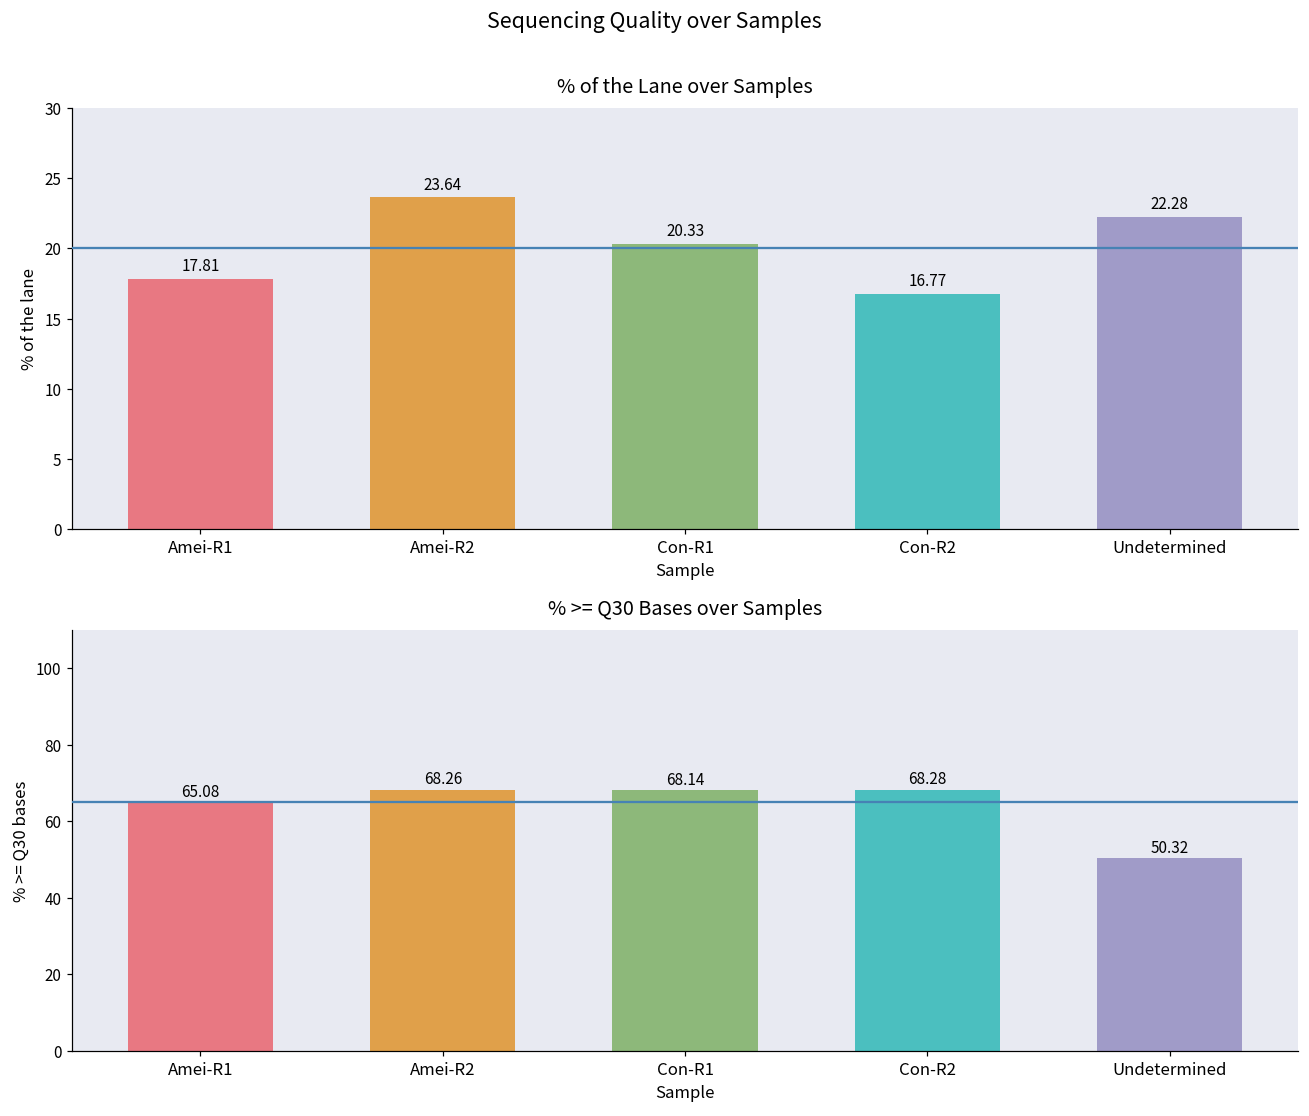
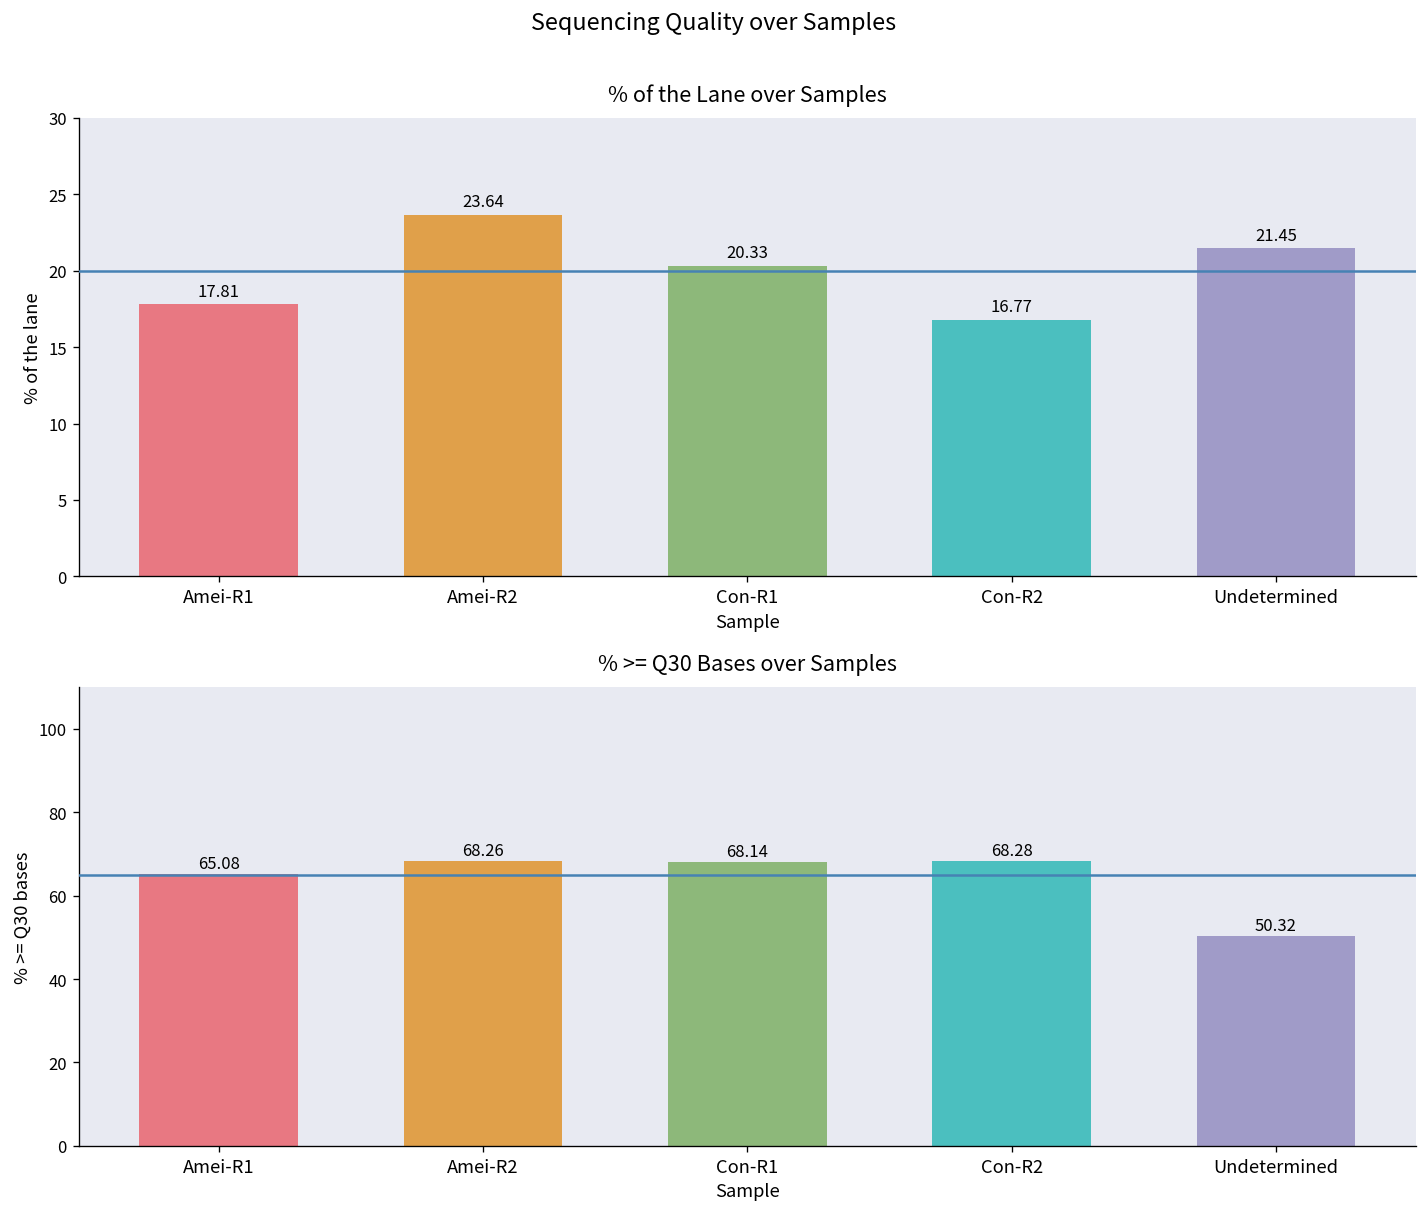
% of the Lane over Samples, Undetermined: 22.28 -> 21.45
